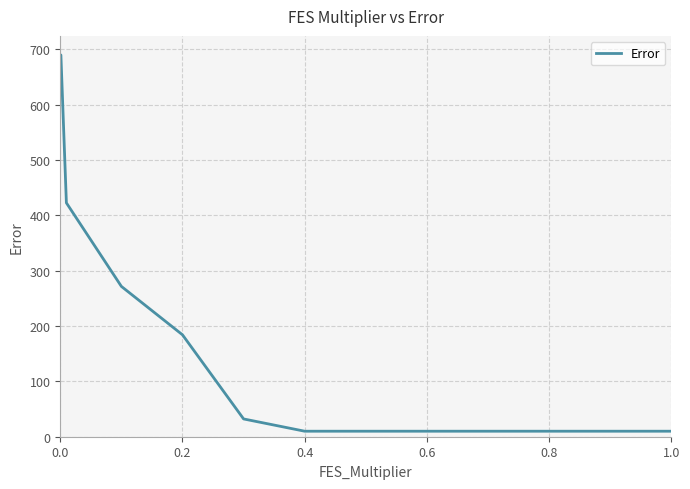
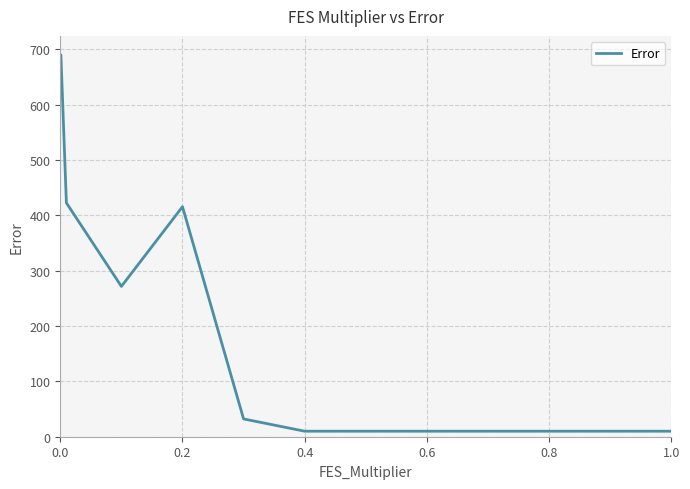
0.2: 180 -> 420
